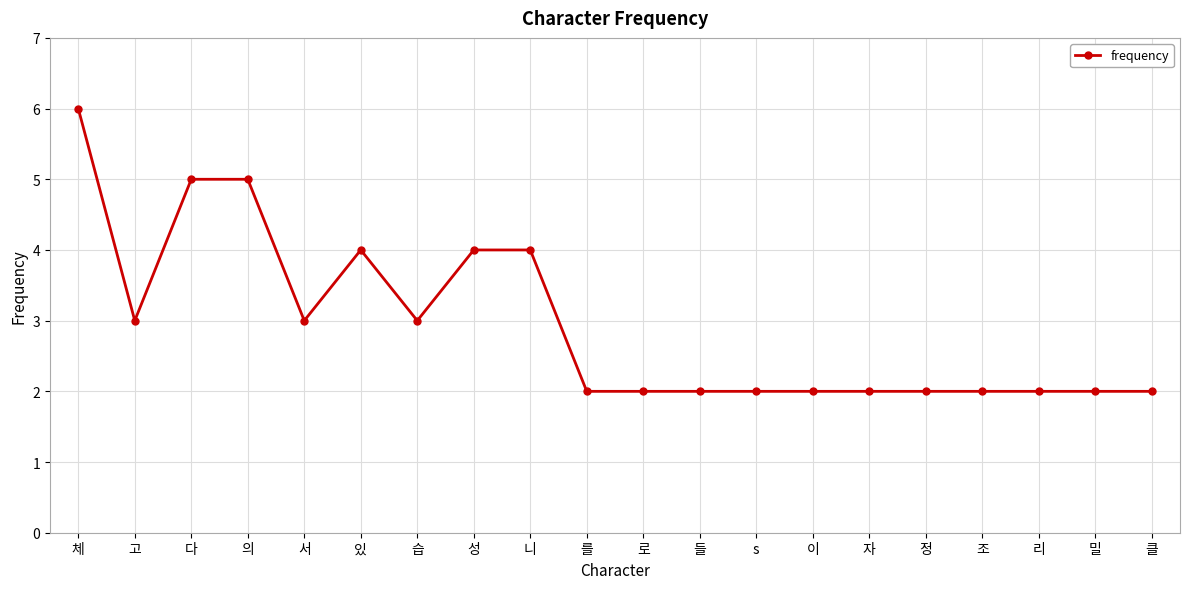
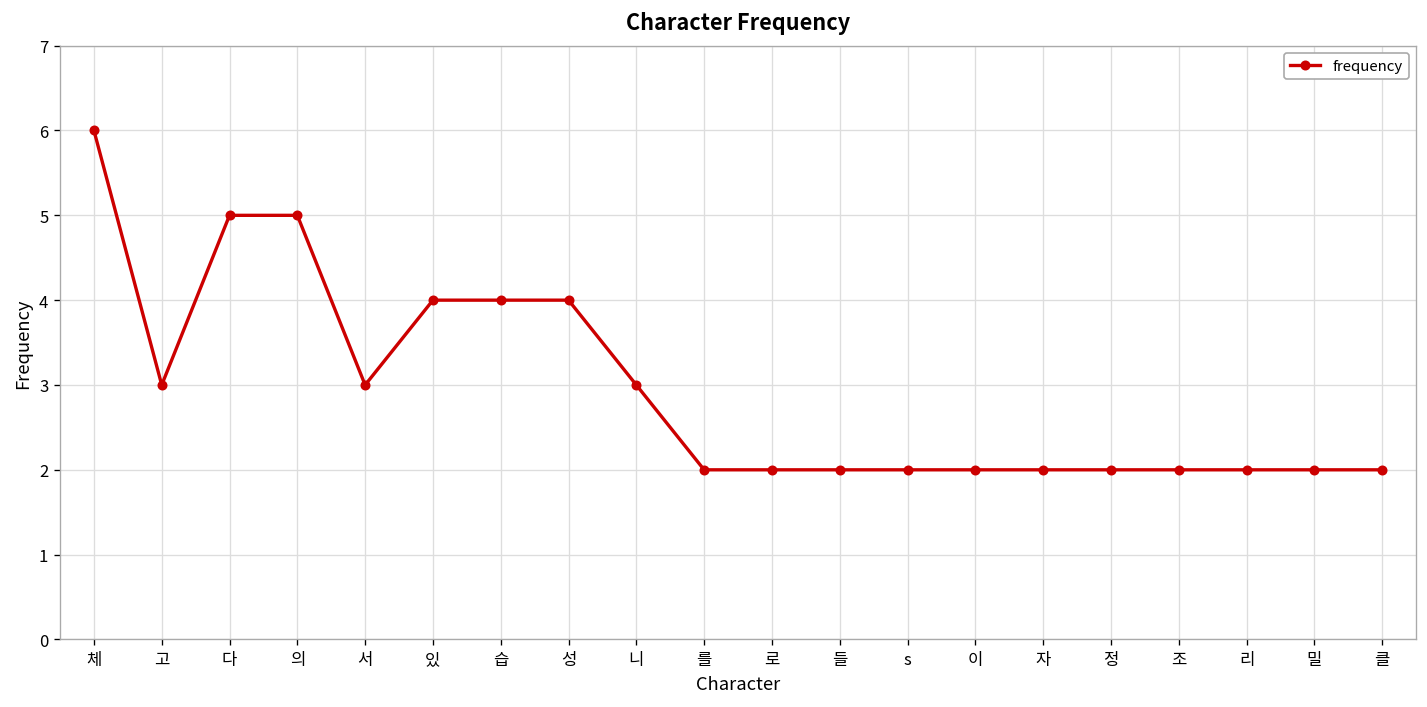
습: 3 -> 4
니: 4 -> 3
